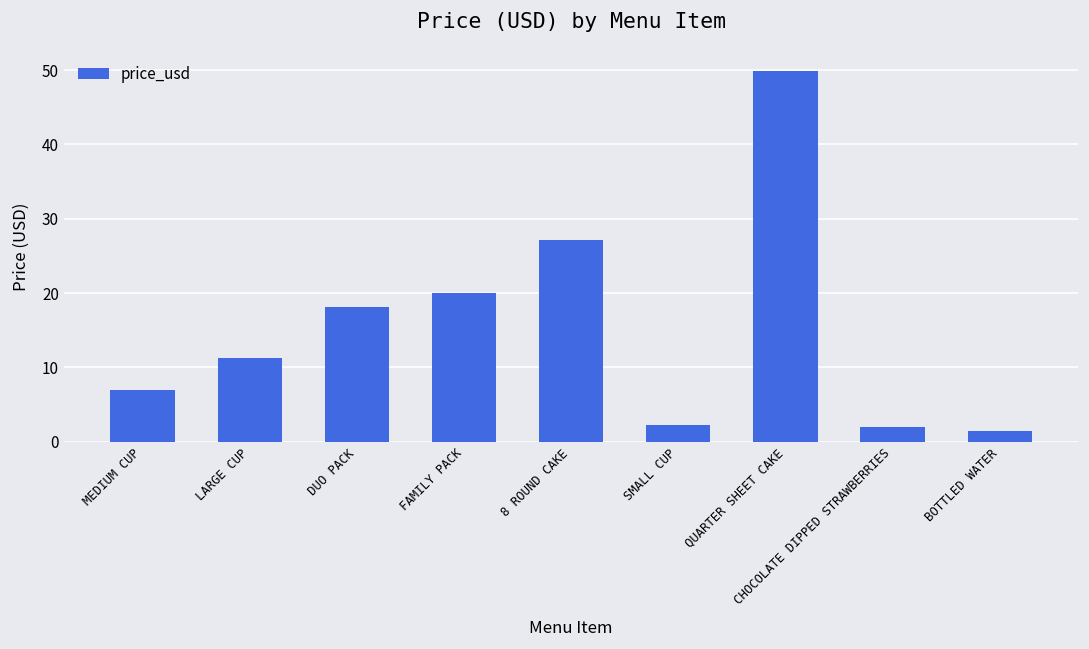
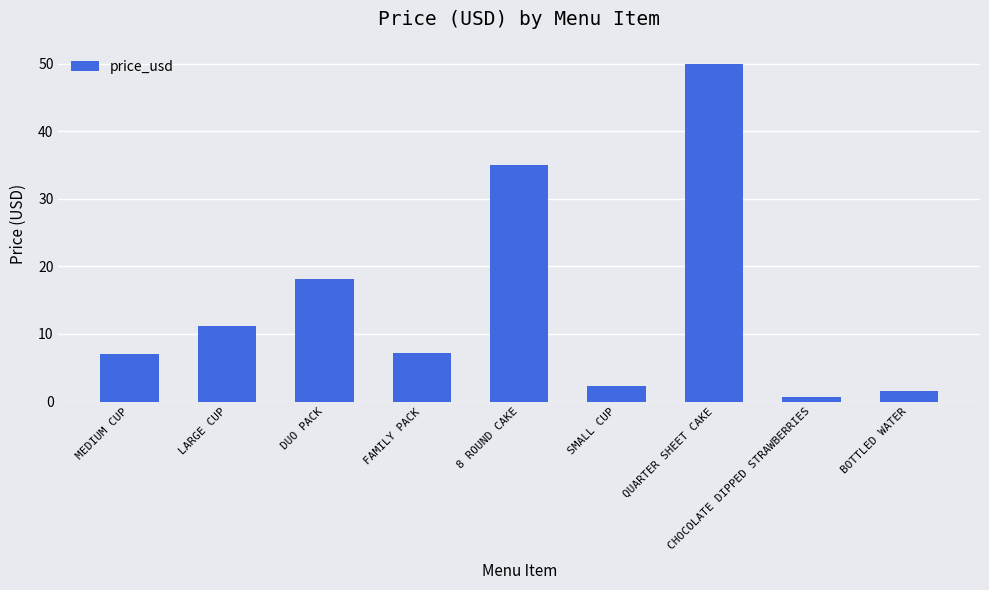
FAMILY PACK: 20 -> 7
8 ROUND CAKE: 27 -> 35
CHOCOLATE DIPPED STRAWBERRIES: 2 -> 1
